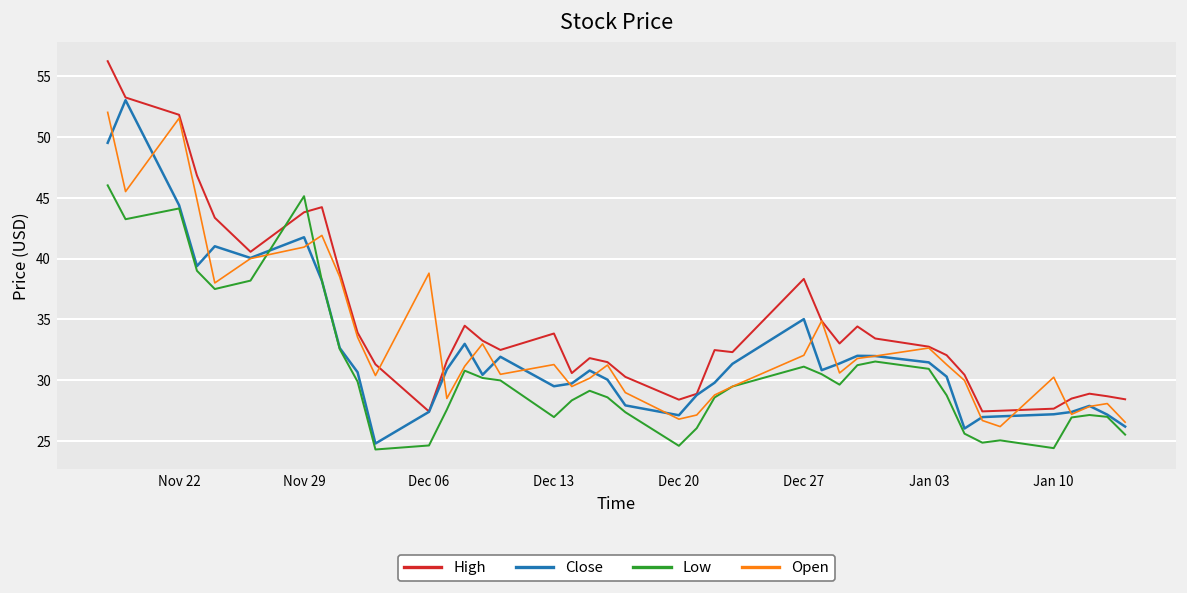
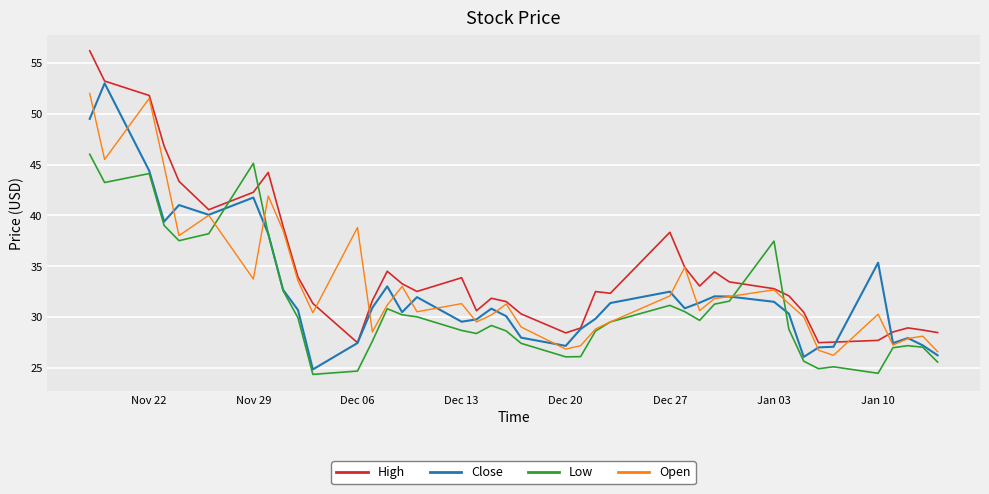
High, Nov 29: 43.8 -> 42.3
Open, Nov 29: 40.9 -> 33.7
Low, Dec 13: 27.0 -> 28.7
Low, Dec 20: 24.6 -> 26.1
Close, Dec 27: 35.0 -> 32.5
Low, Jan 03: 31.0 -> 37.5
Close, Jan 10: 27.2 -> 35.3
